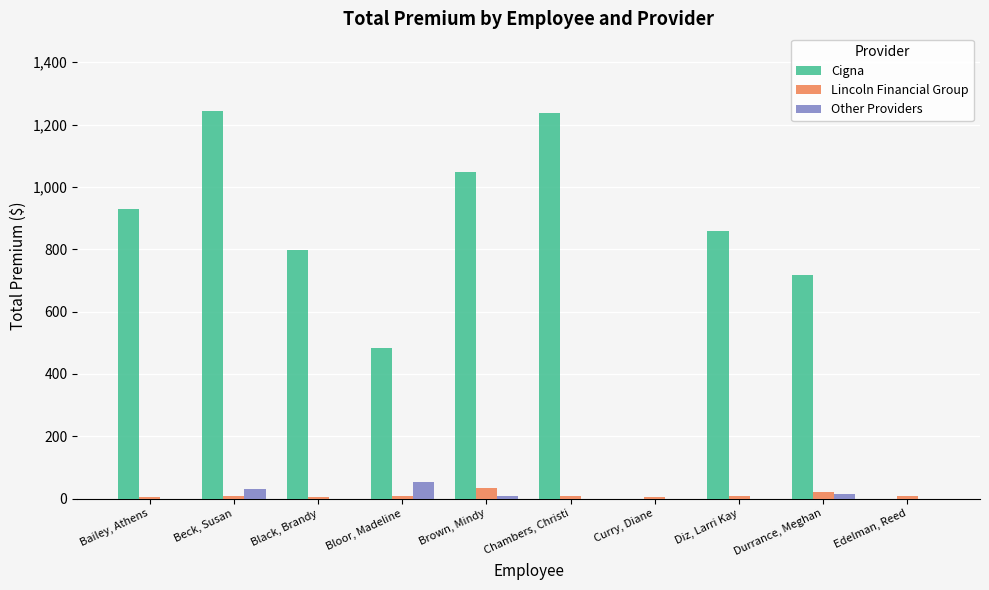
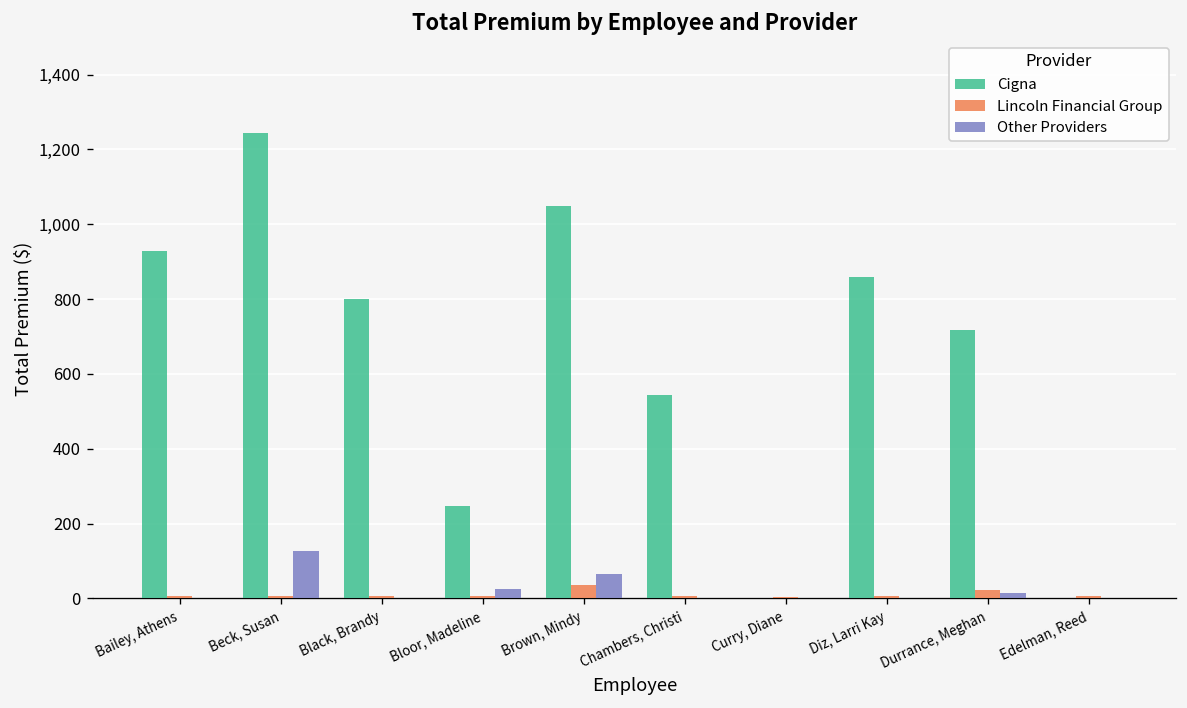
Other Providers, Beck, Susan: 30 -> 130
Cigna, Bloor, Madeline: 480 -> 250
Other Providers, Bloor, Madeline: 50 -> 20
Other Providers, Brown, Mindy: 10 -> 70
Cigna, Chambers, Christi: 1,240 -> 540
